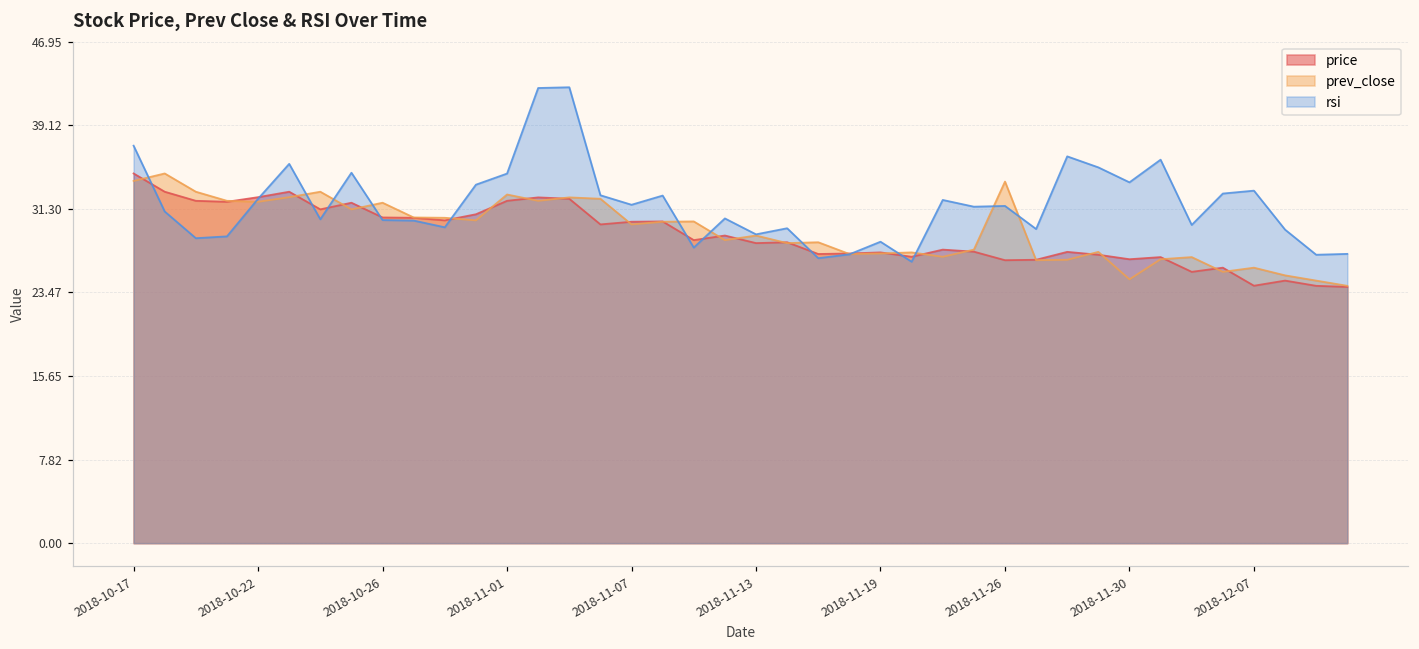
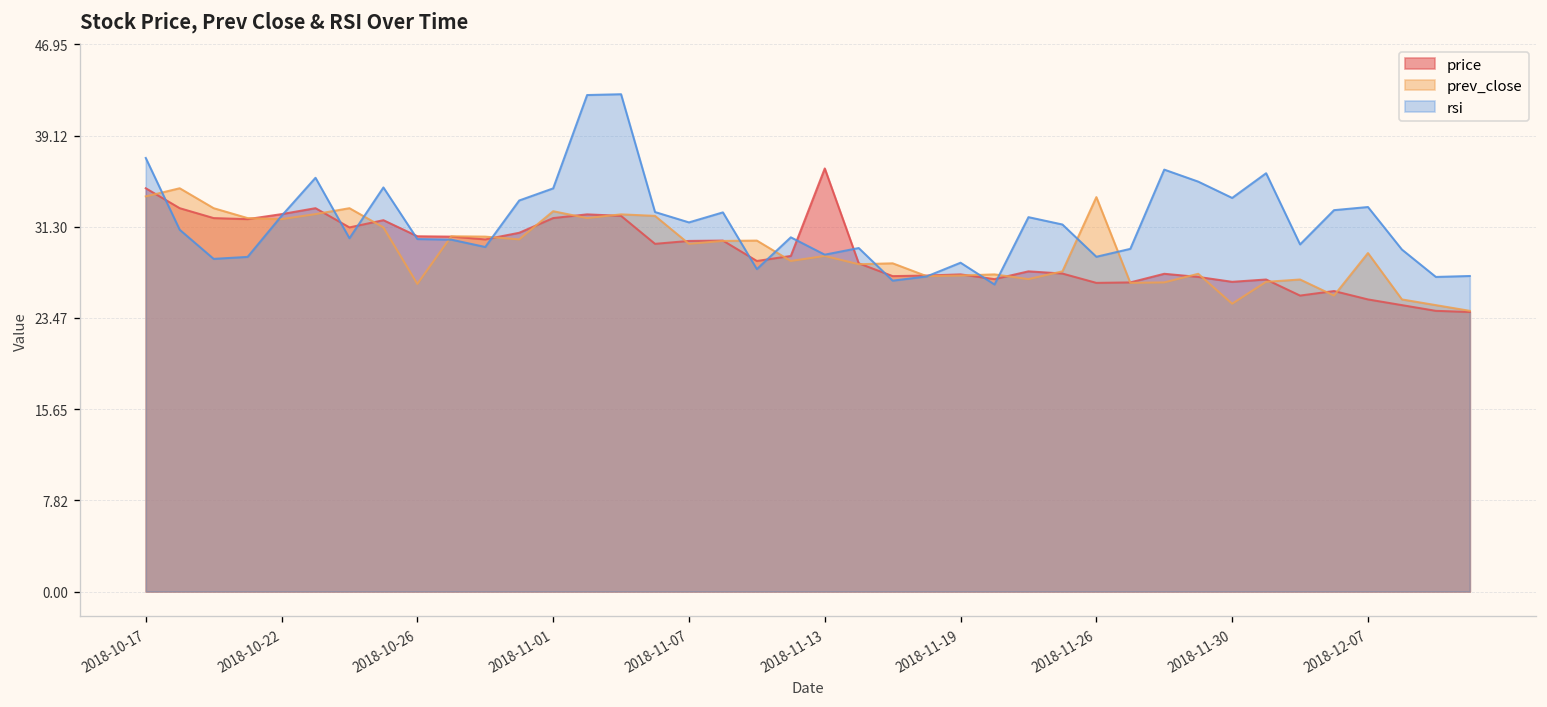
prev_close, 2018-10-26: 32 -> 26
price, 2018-11-13: 28 -> 36
rsi, 2018-11-26: 32 -> 29
price, 2018-12-07: 24 -> 25
prev_close, 2018-12-07: 26 -> 29
